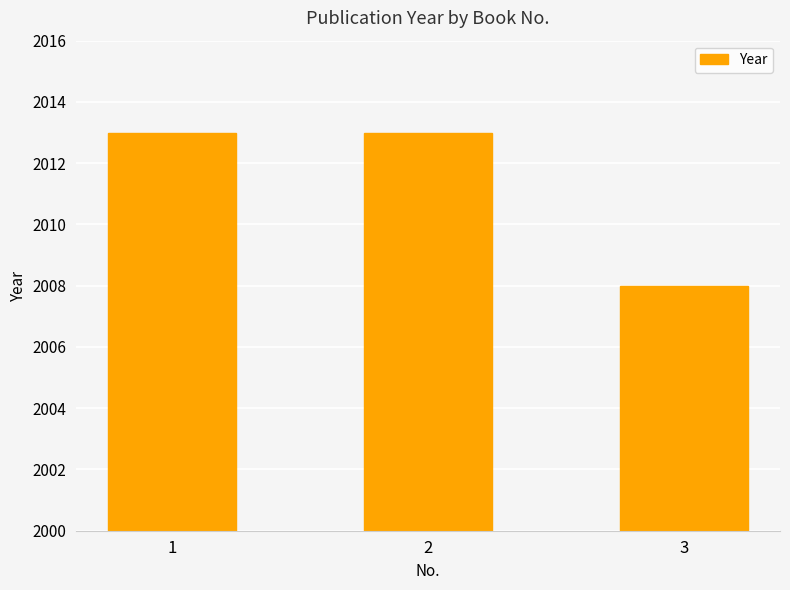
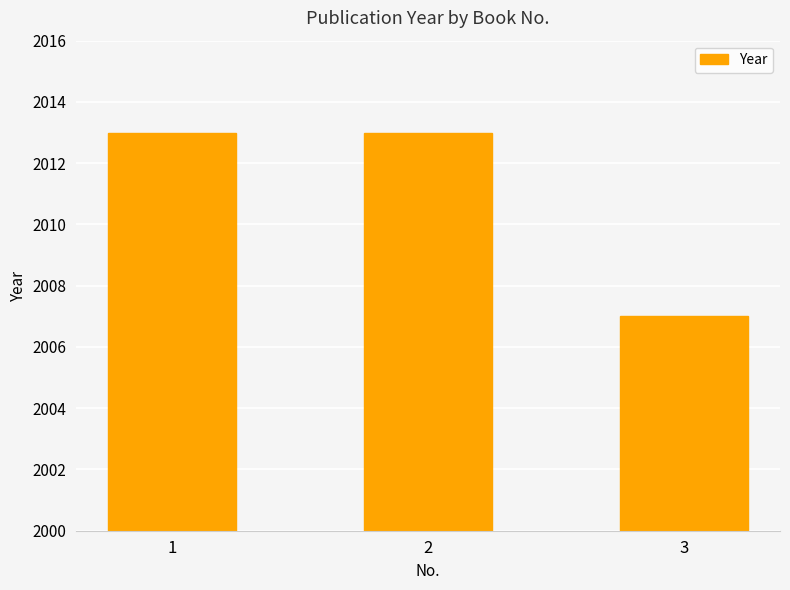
3: 2008 -> 2007
